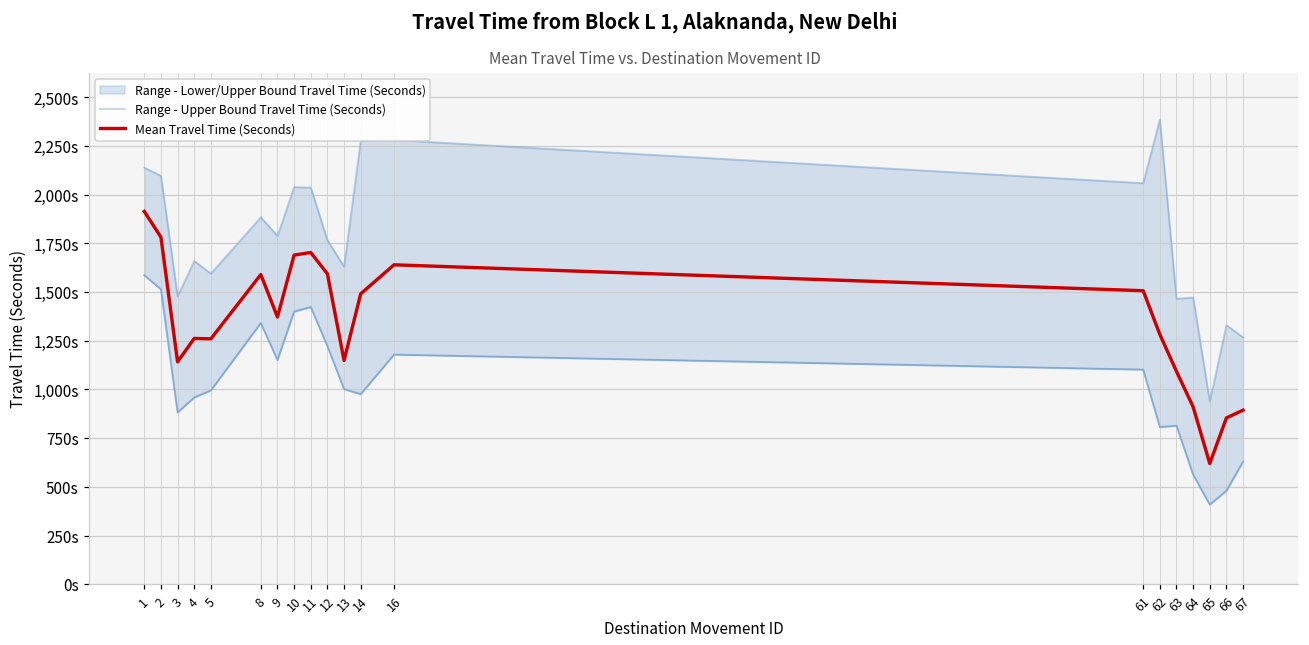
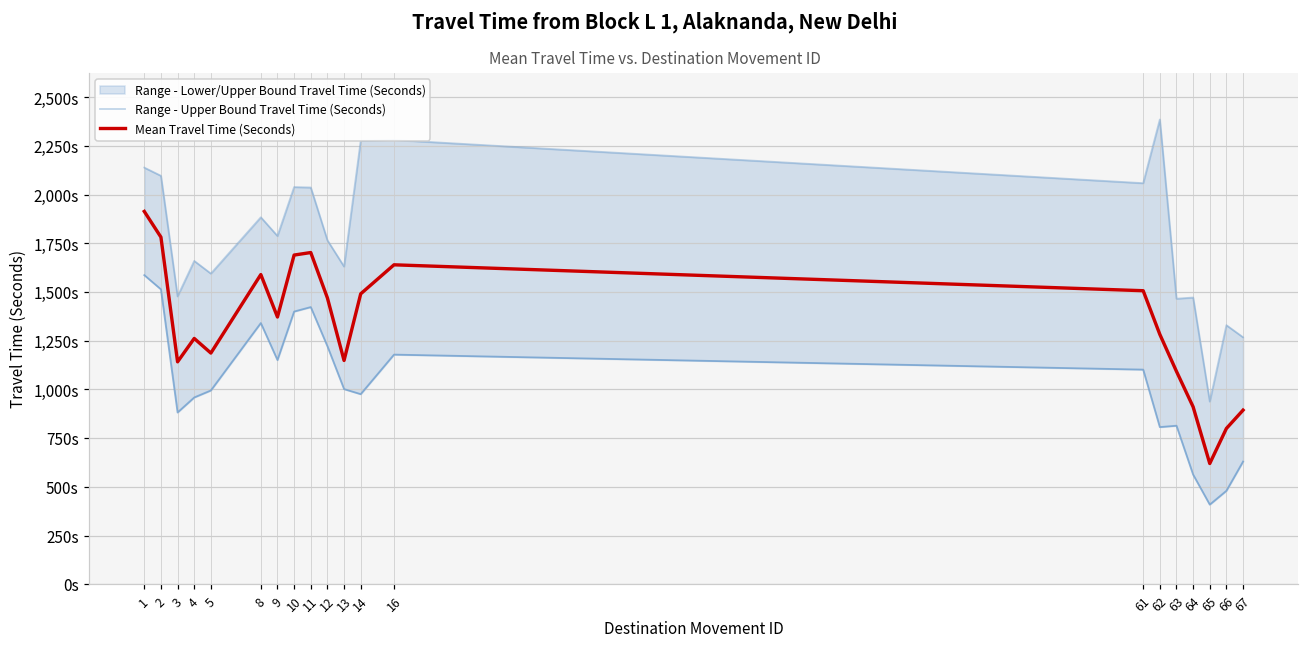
Mean Travel Time (Seconds), 5: 1,260s -> 1,190s
Mean Travel Time (Seconds), 12: 1,590s -> 1,470s
Mean Travel Time (Seconds), 66: 850s -> 800s
